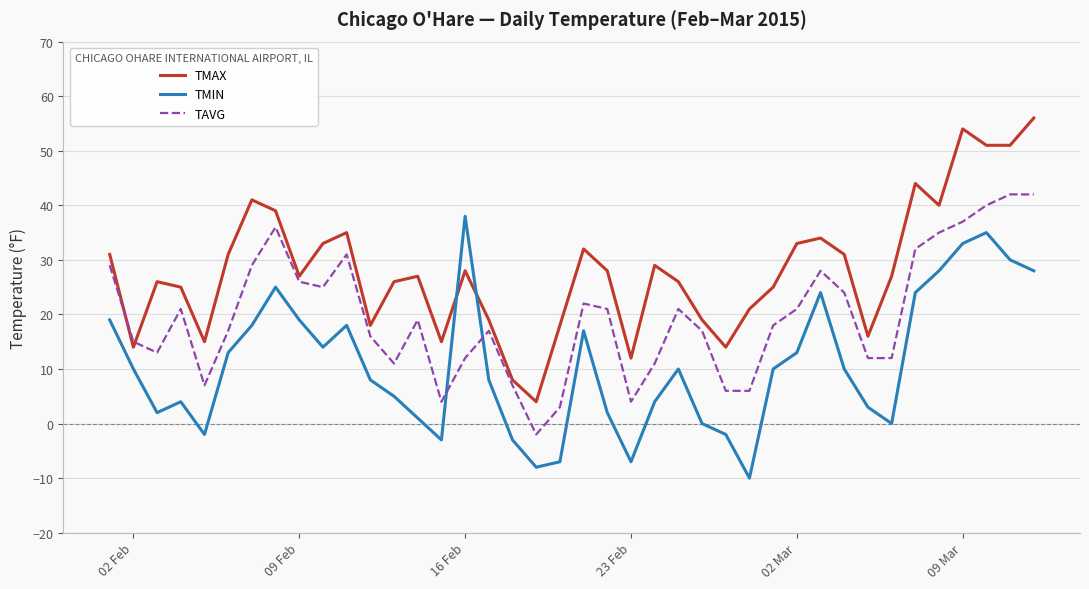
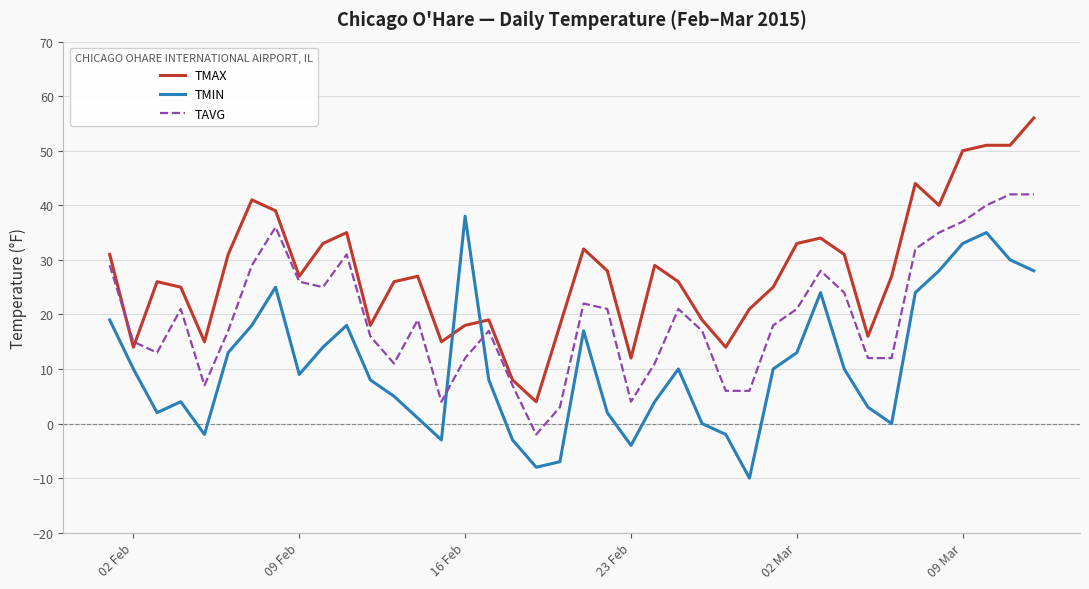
TMIN, 09 Feb: 19 -> 9
TMAX, 16 Feb: 28 -> 18
TMIN, 23 Feb: -7 -> -4
TMAX, 09 Mar: 54 -> 50
